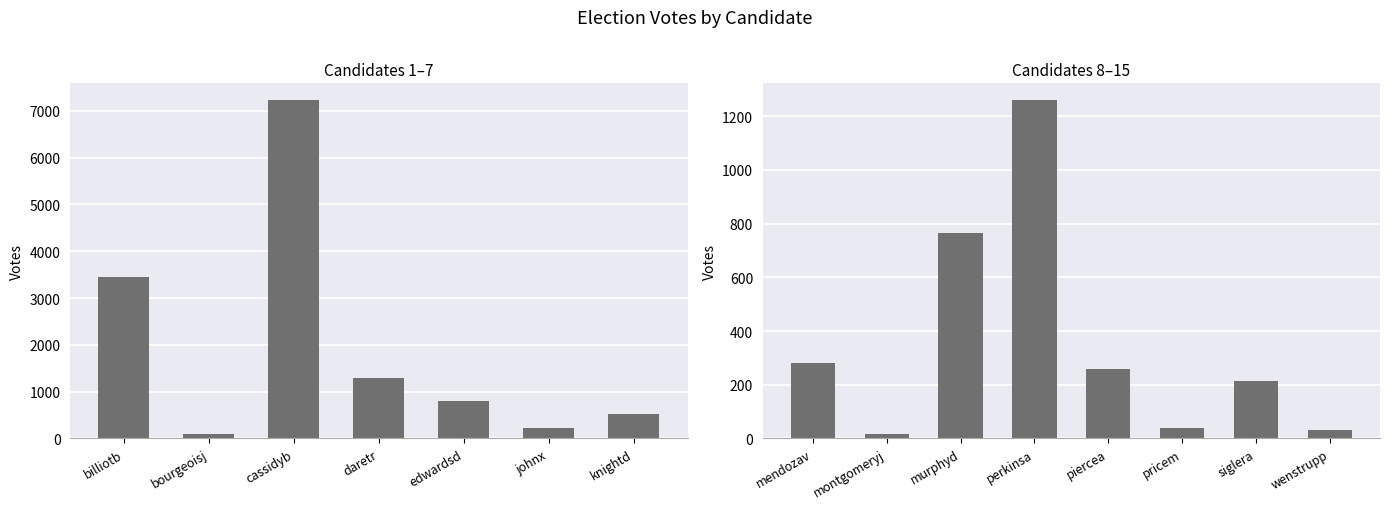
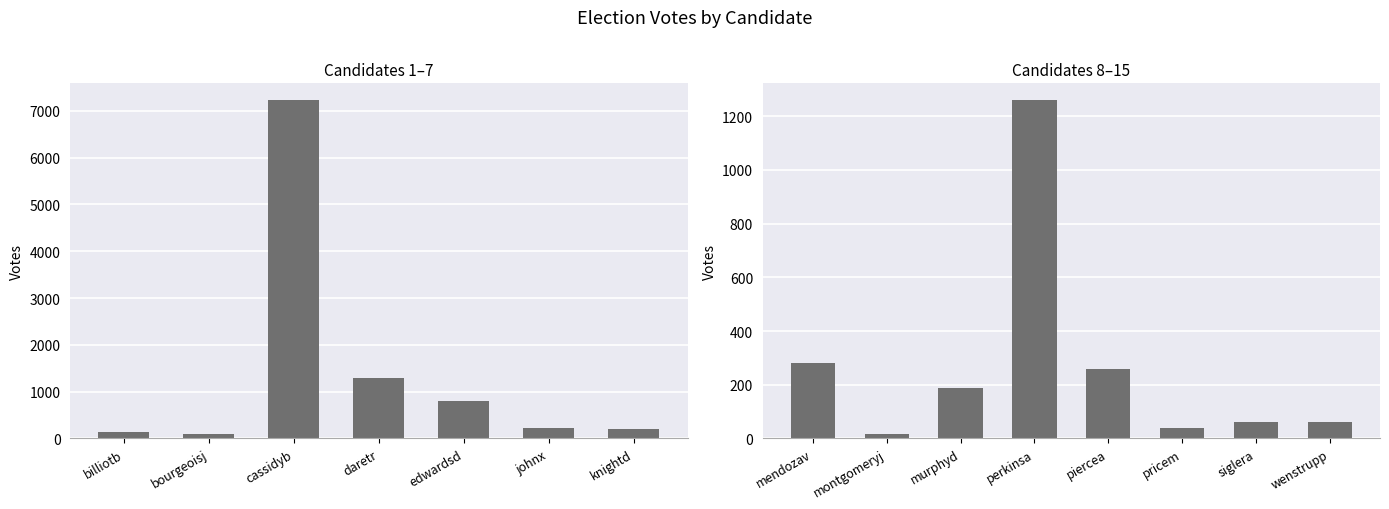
Candidates 1–7, billiotb: 3500 -> 100
Candidates 1–7, knightd: 500 -> 200
Candidates 8–15, murphyd: 760 -> 190
Candidates 8–15, siglera: 220 -> 60
Candidates 8–15, wenstrupp: 30 -> 60
